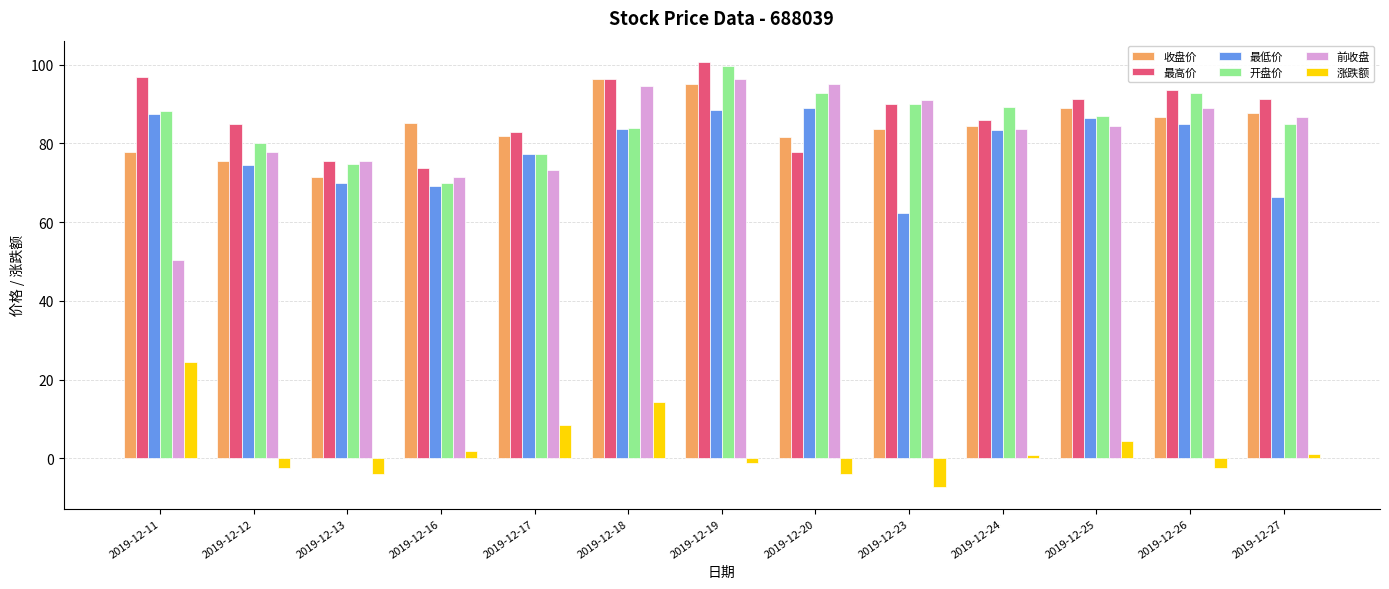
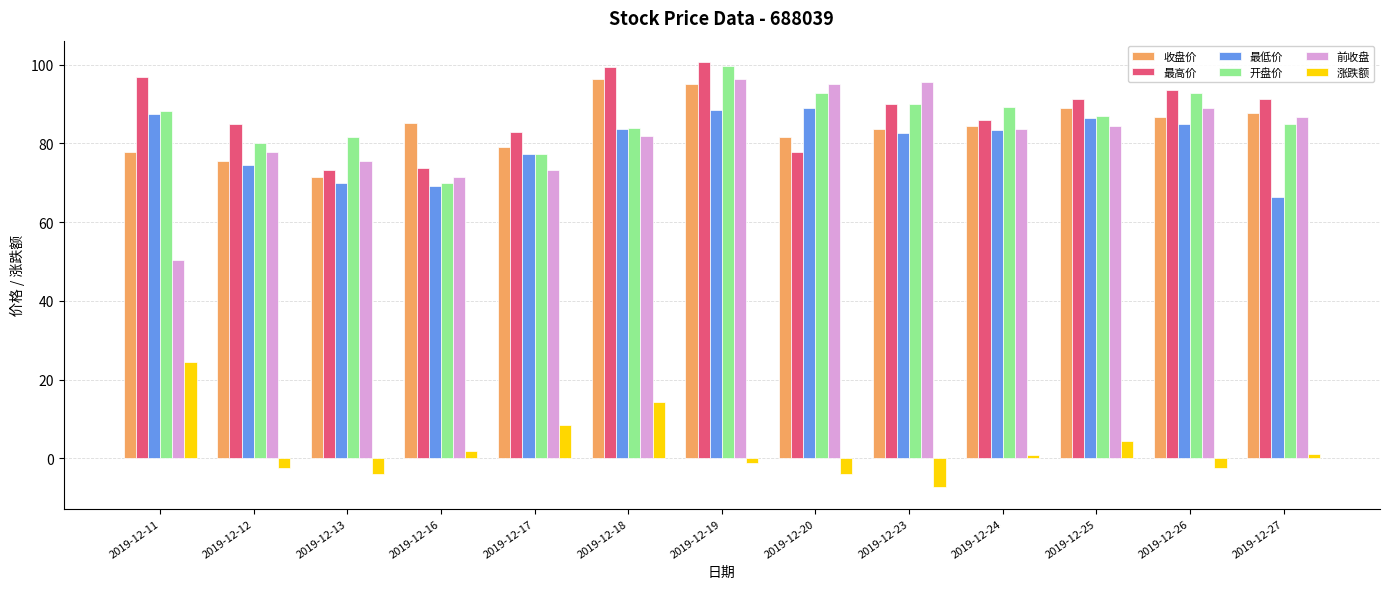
最高价, 2019-12-13: 76 -> 73
开盘价, 2019-12-13: 75 -> 82
收盘价, 2019-12-17: 82 -> 79
最高价, 2019-12-18: 96 -> 99
前收盘, 2019-12-18: 95 -> 82
最低价, 2019-12-23: 62 -> 83
前收盘, 2019-12-23: 91 -> 96
